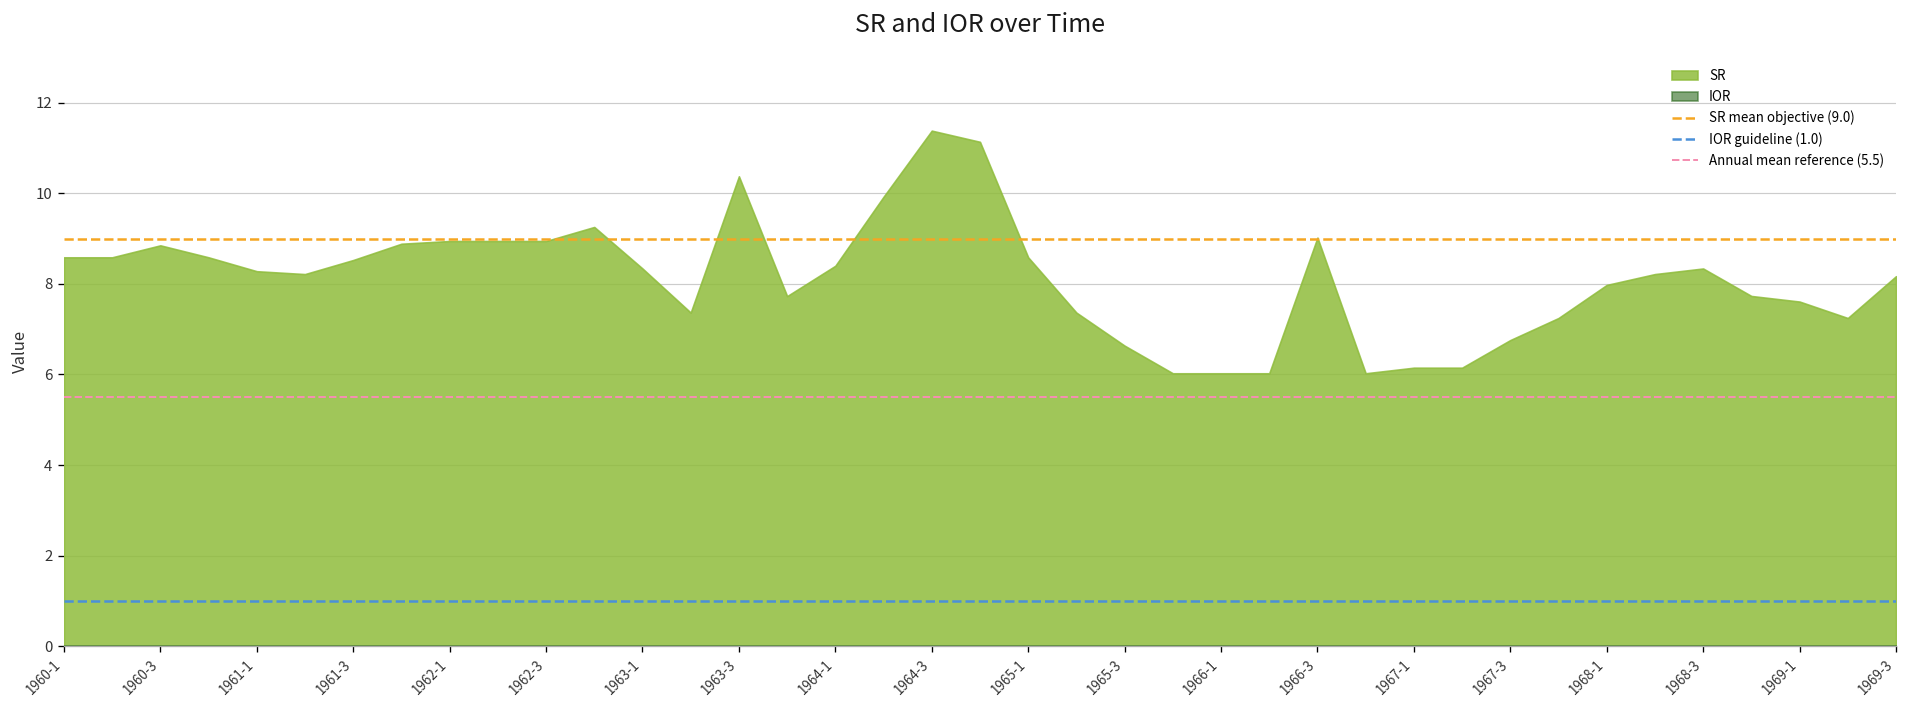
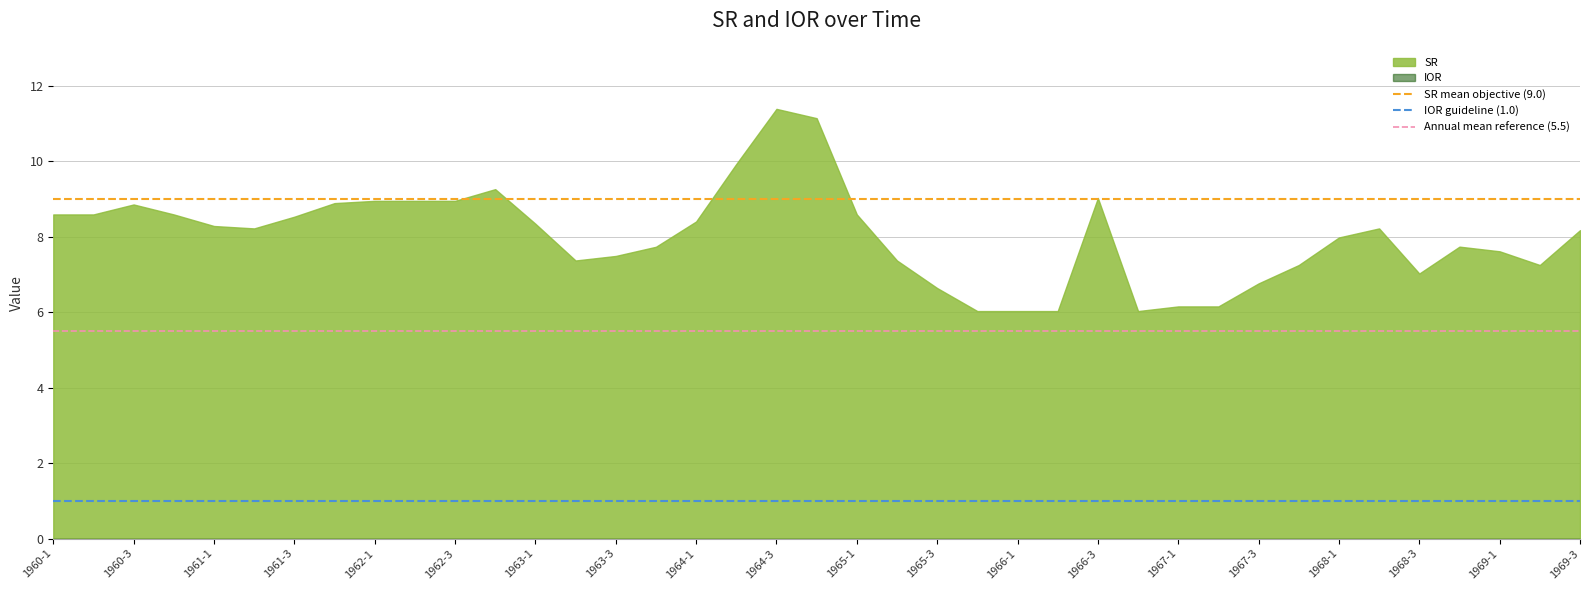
SR, 1963-3: 10.4 -> 7.5
SR, 1968-3: 8.3 -> 7.0
